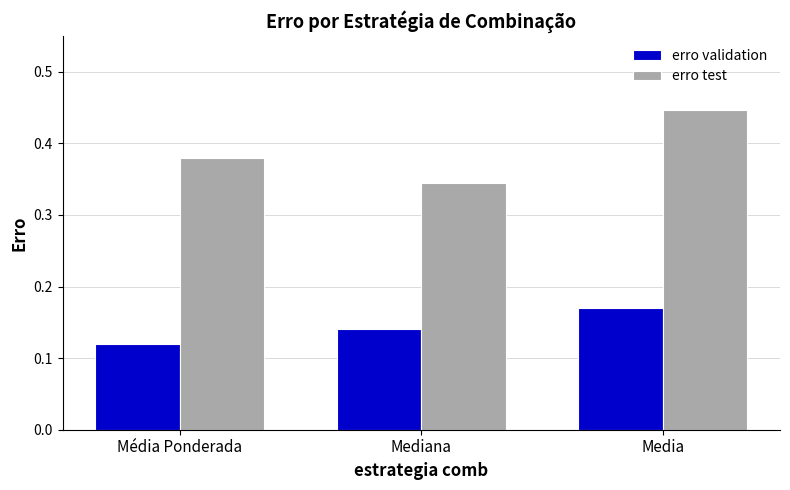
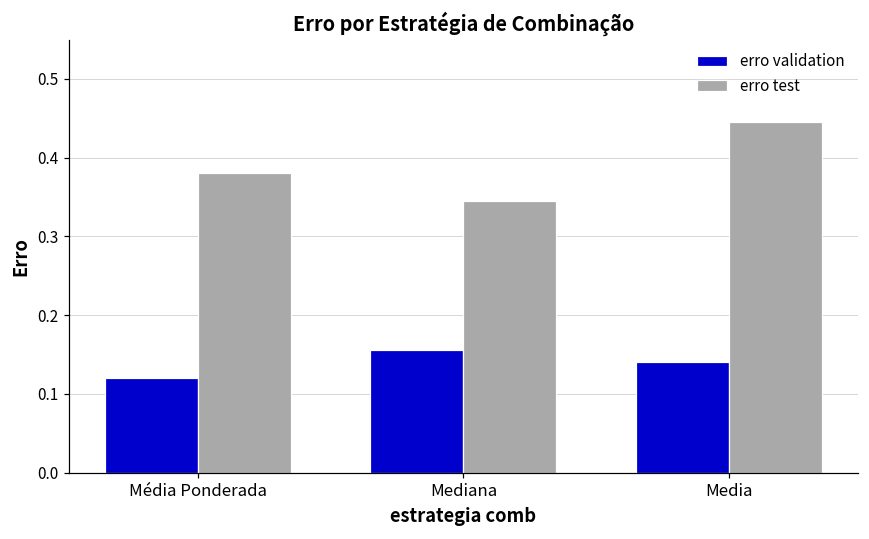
erro validation, Mediana: 0.14 -> 0.16
erro validation, Media: 0.17 -> 0.14
